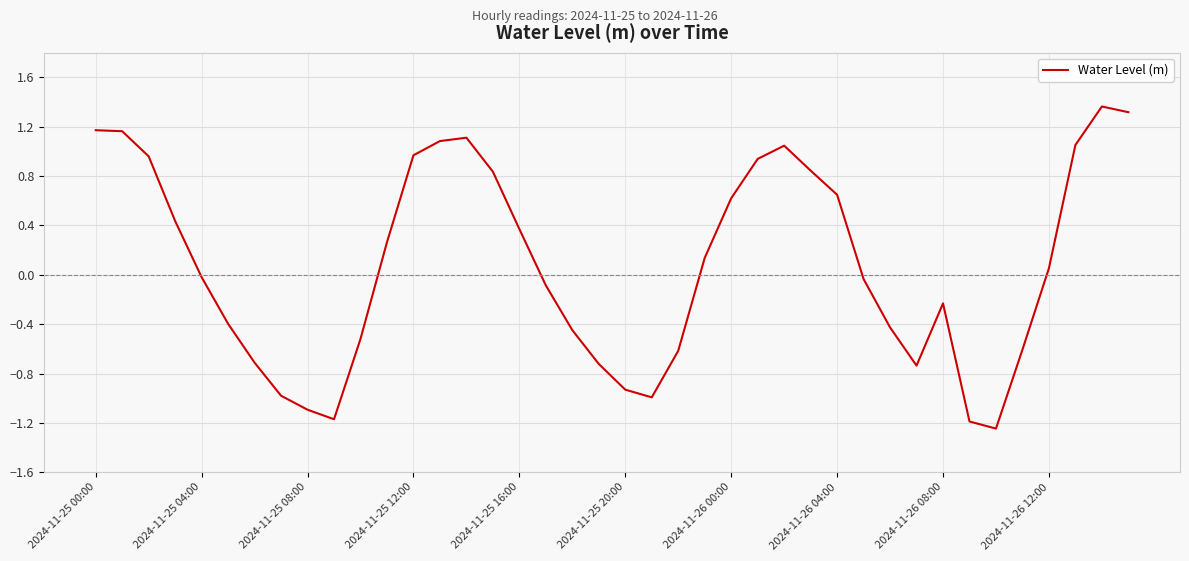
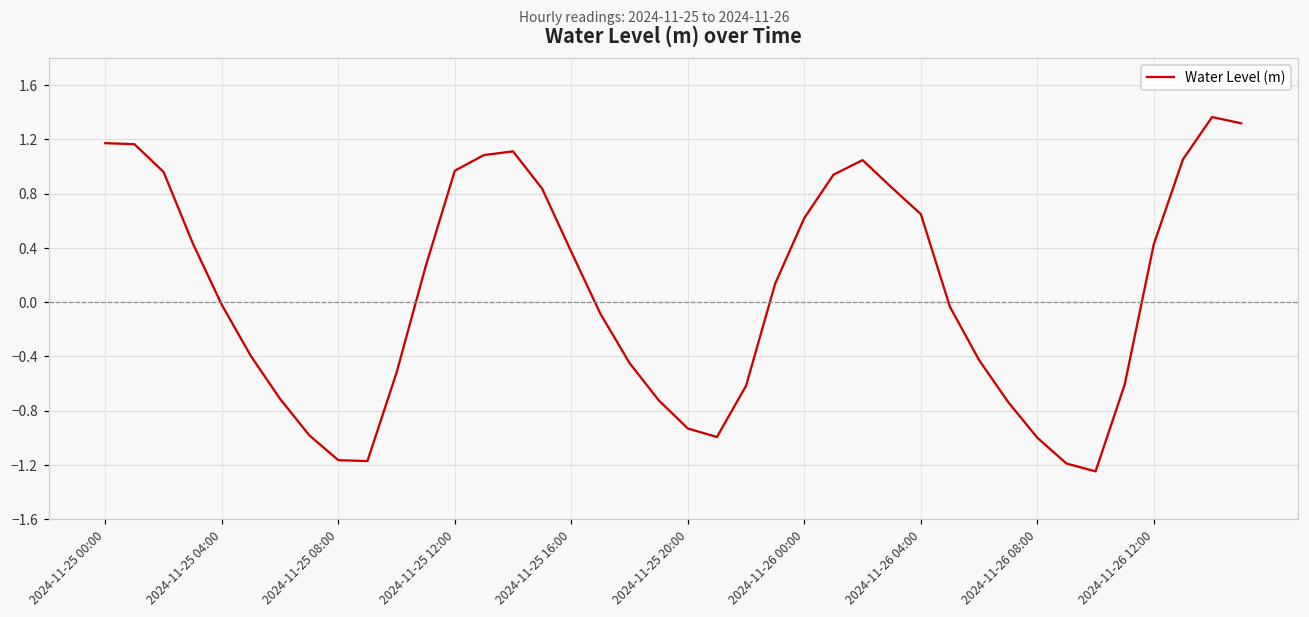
2024-11-25 08:00: -1.09 -> -1.16
2024-11-26 08:00: -0.23 -> -1.00
2024-11-26 12:00: 0.05 -> 0.43
